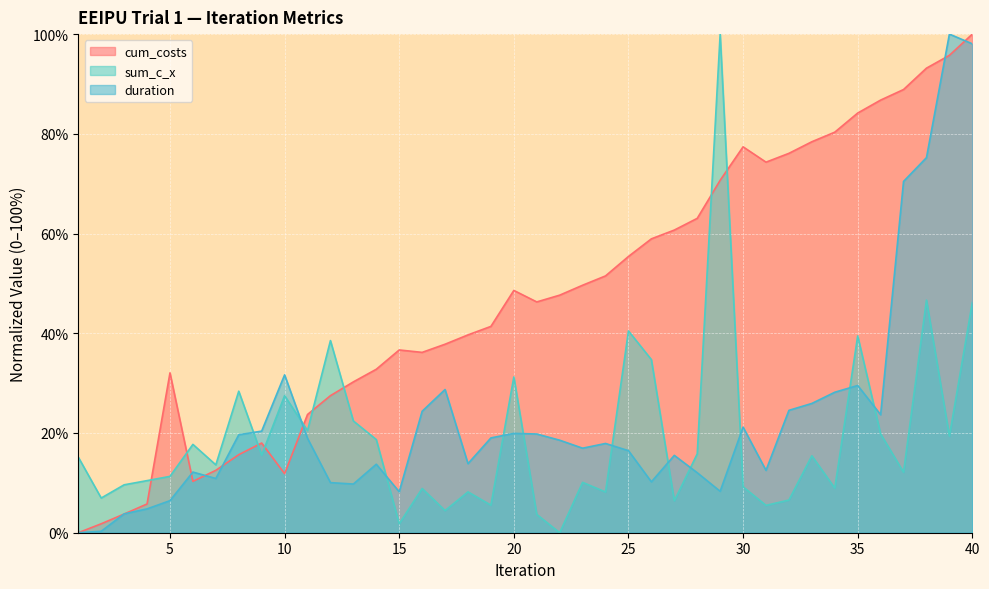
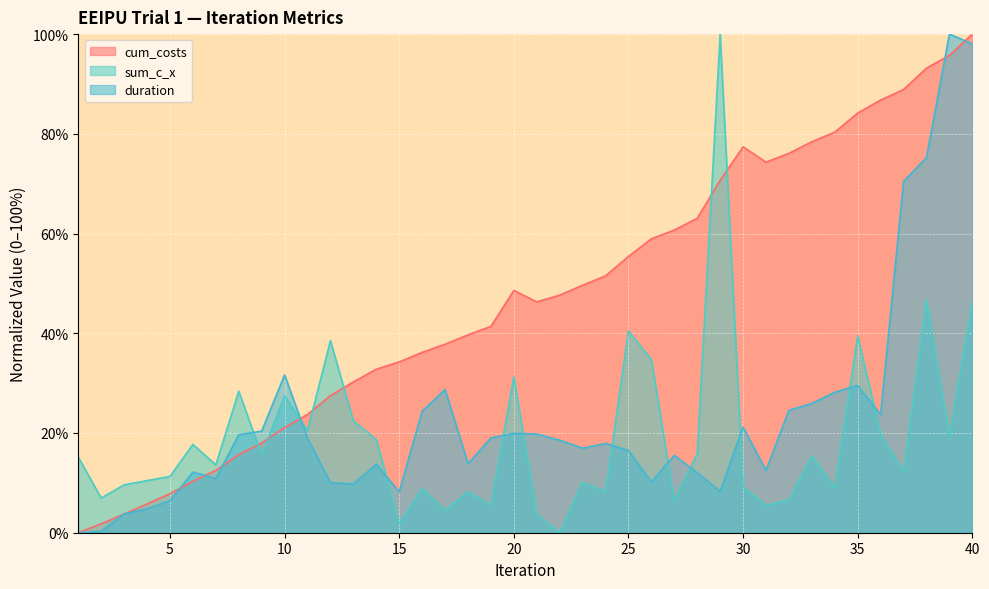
cum_costs, 5: 32% -> 8%
cum_costs, 10: 12% -> 21%
cum_costs, 15: 37% -> 34%
